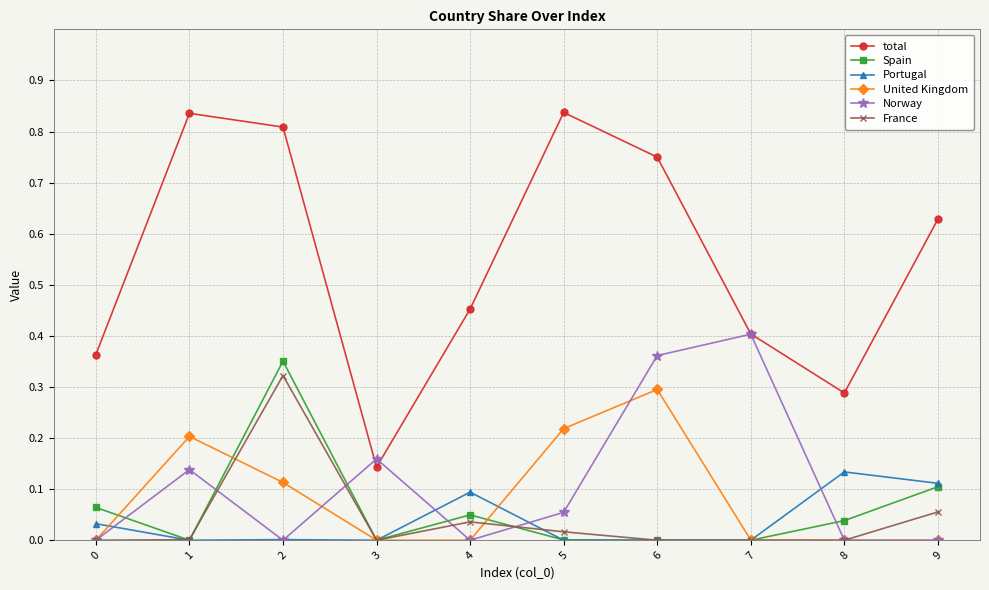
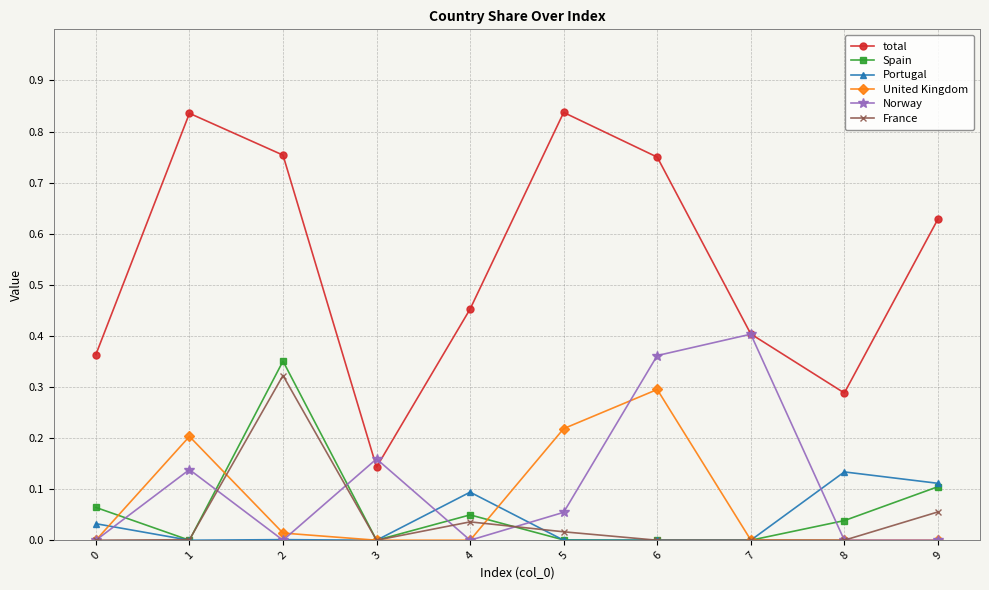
total, 2: 0.81 -> 0.75
United Kingdom, 2: 0.11 -> 0.01
